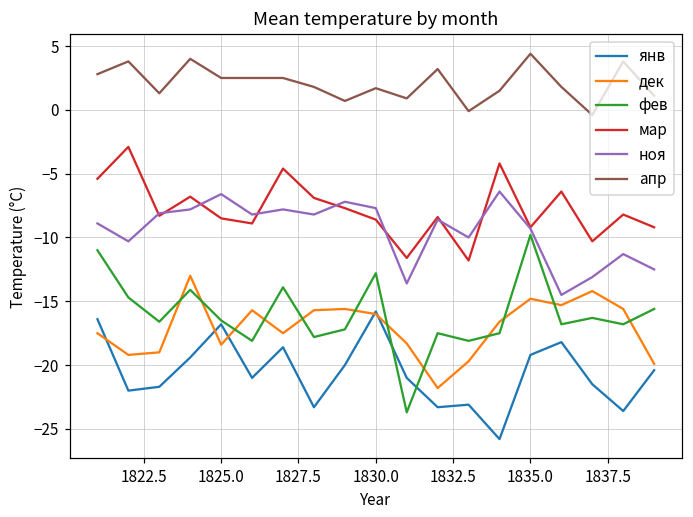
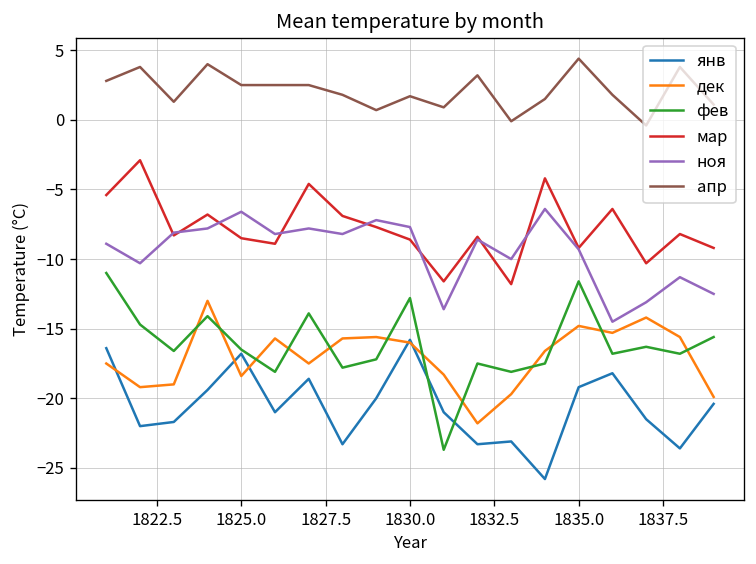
фев, 1835.0: -9.8 -> -11.6
